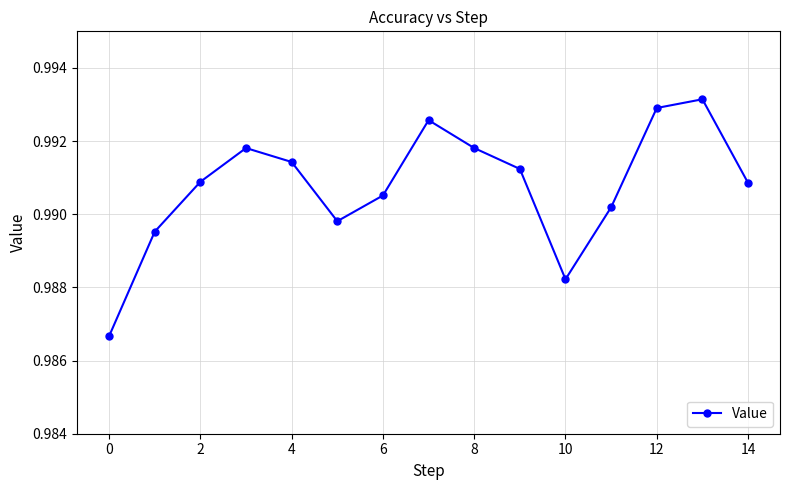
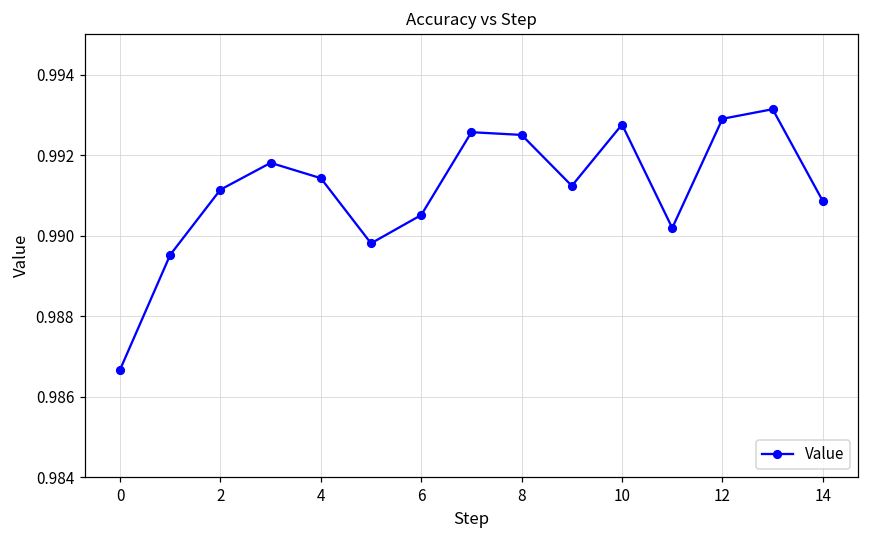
2: 0.9909 -> 0.9911
8: 0.9918 -> 0.9925
10: 0.9882 -> 0.9928
